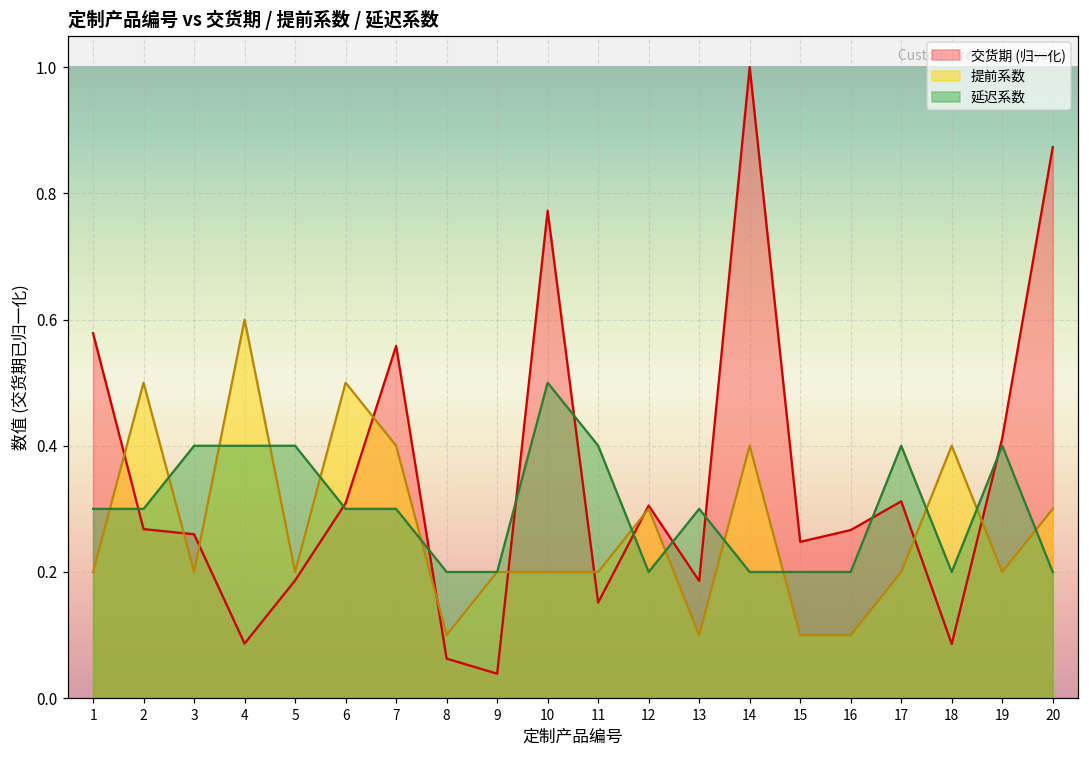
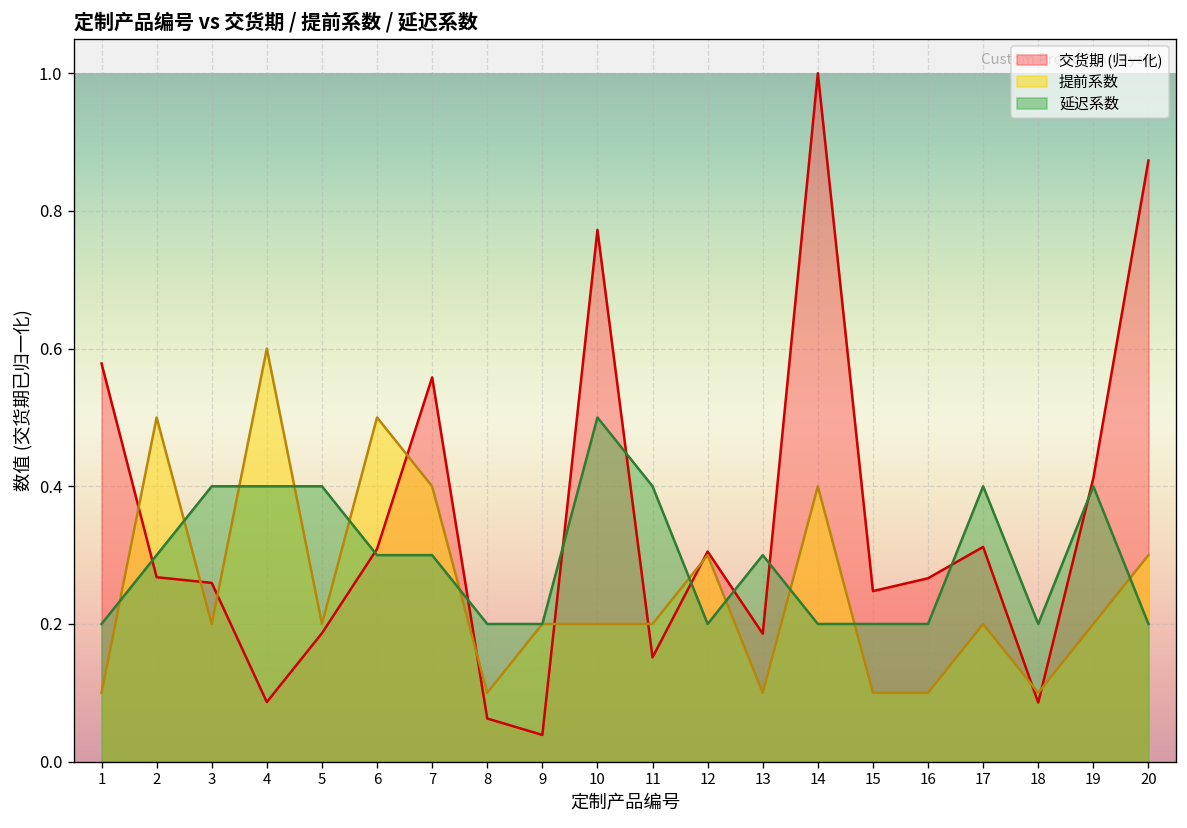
提前系数, 1: 0.2 -> 0.1
延迟系数, 1: 0.3 -> 0.2
提前系数, 18: 0.4 -> 0.1
